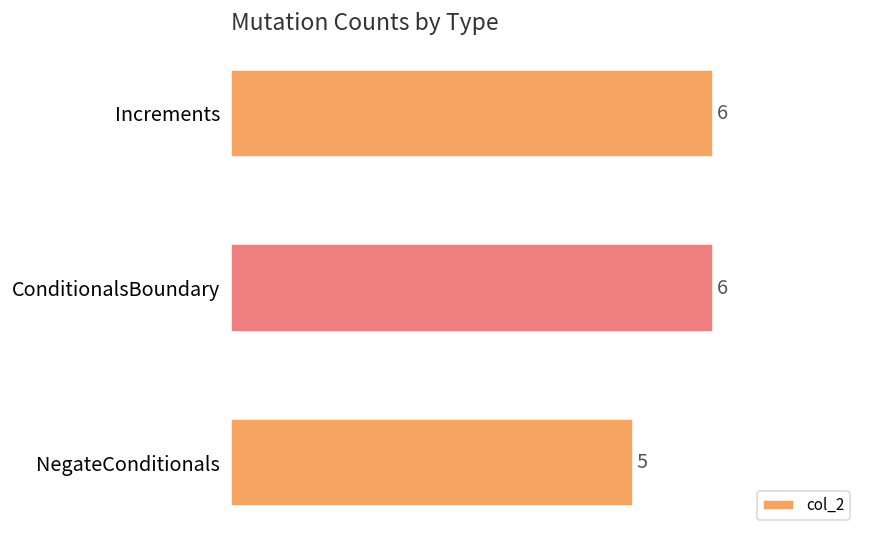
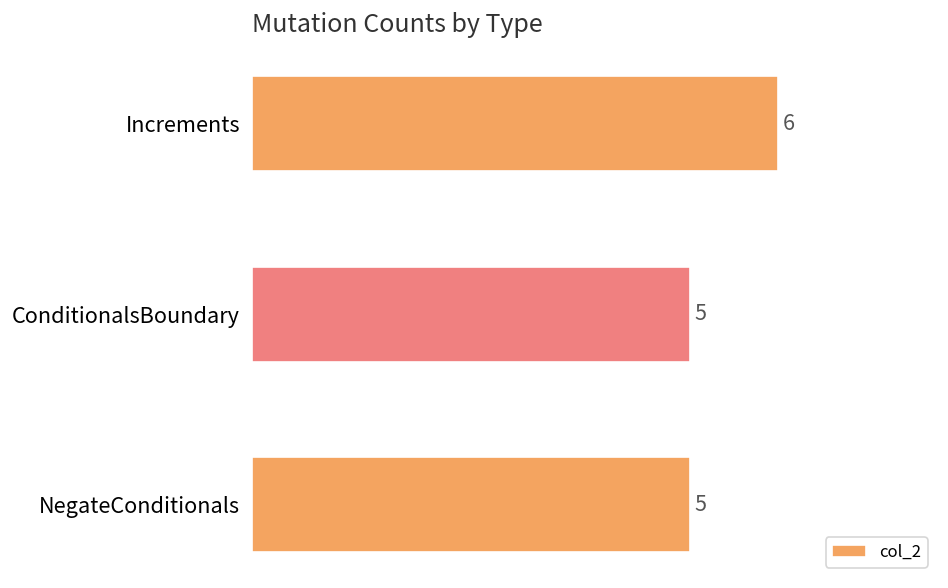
ConditionalsBoundary: 6 -> 5
